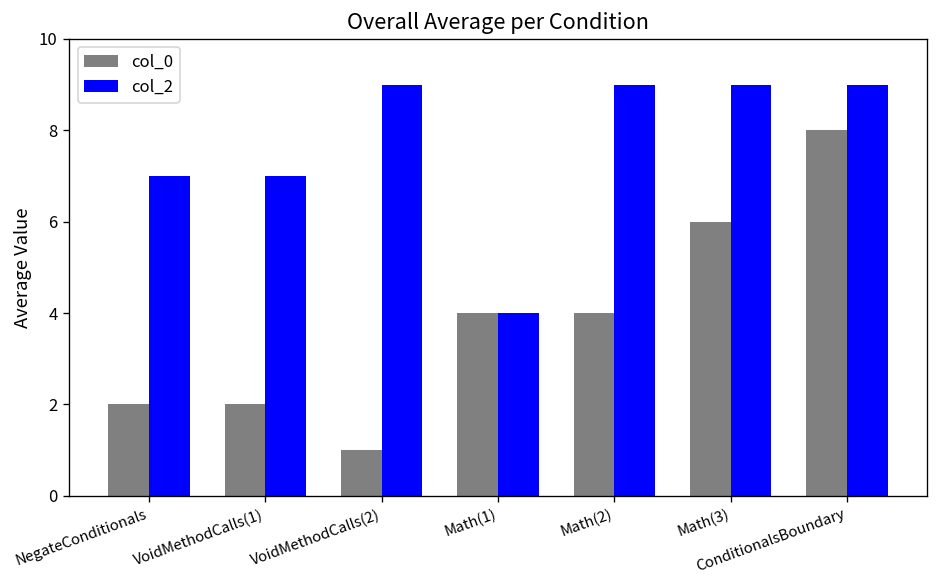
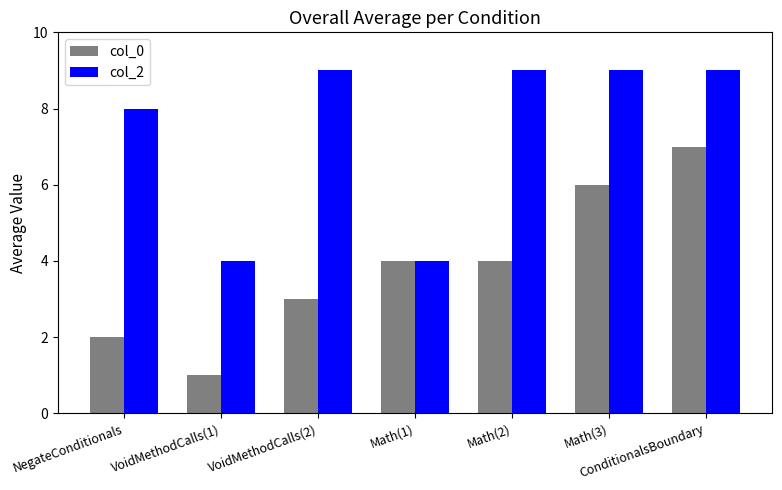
col_2, NegateConditionals: 7 -> 8
col_0, VoidMethodCalls(1): 2 -> 1
col_2, VoidMethodCalls(1): 7 -> 4
col_0, VoidMethodCalls(2): 1 -> 3
col_0, ConditionalsBoundary: 8 -> 7
